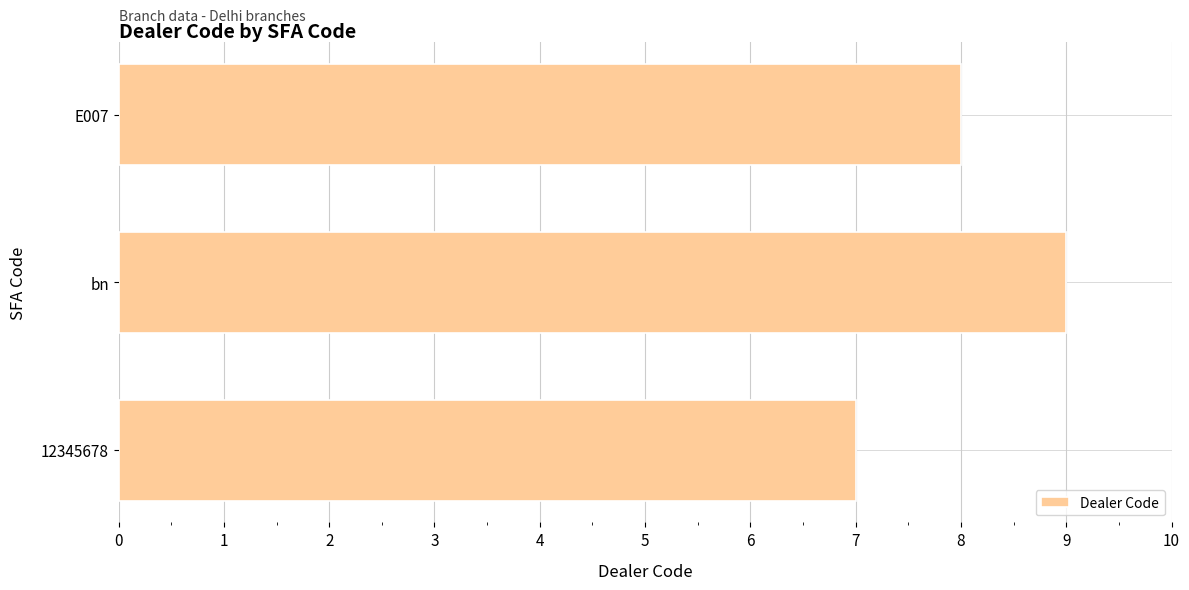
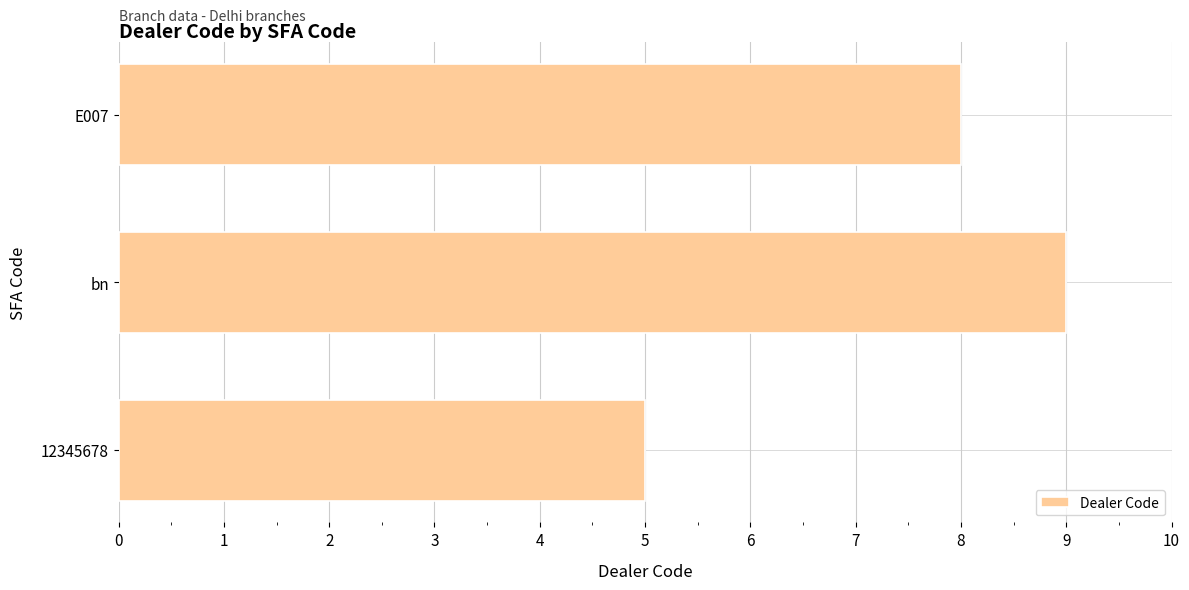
12345678: 7 -> 5
